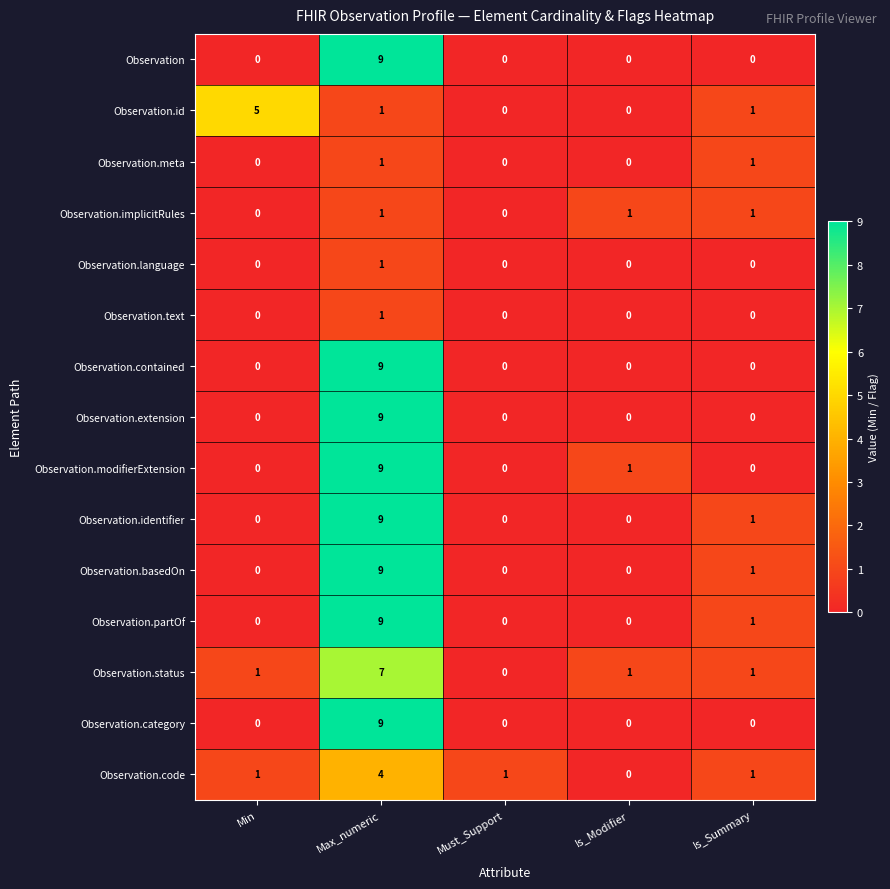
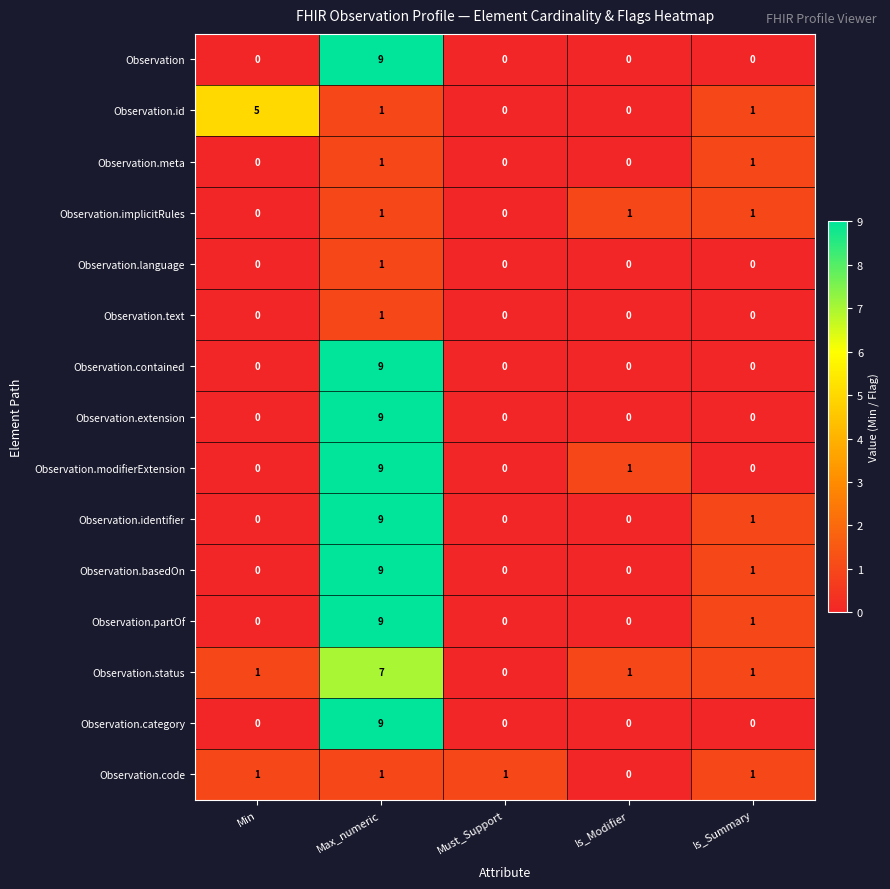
Observation.code, Max_numeric: 4 -> 1
